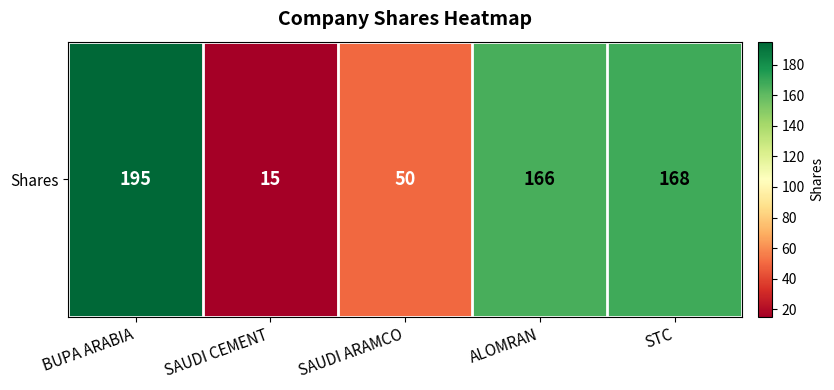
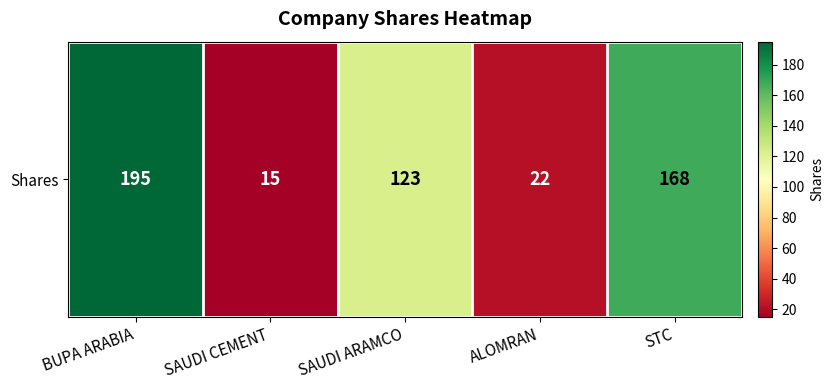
Shares, SAUDI ARAMCO: 50 -> 123
Shares, ALOMRAN: 166 -> 22
